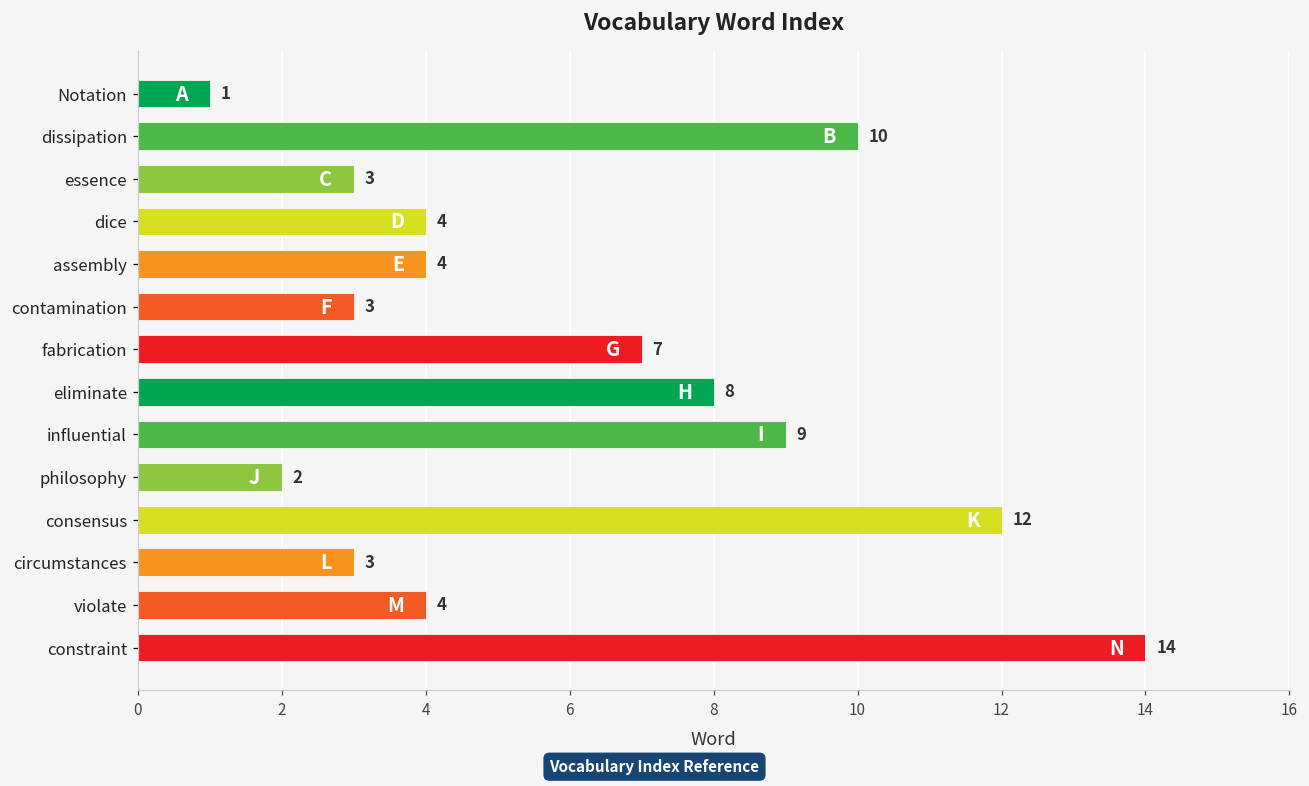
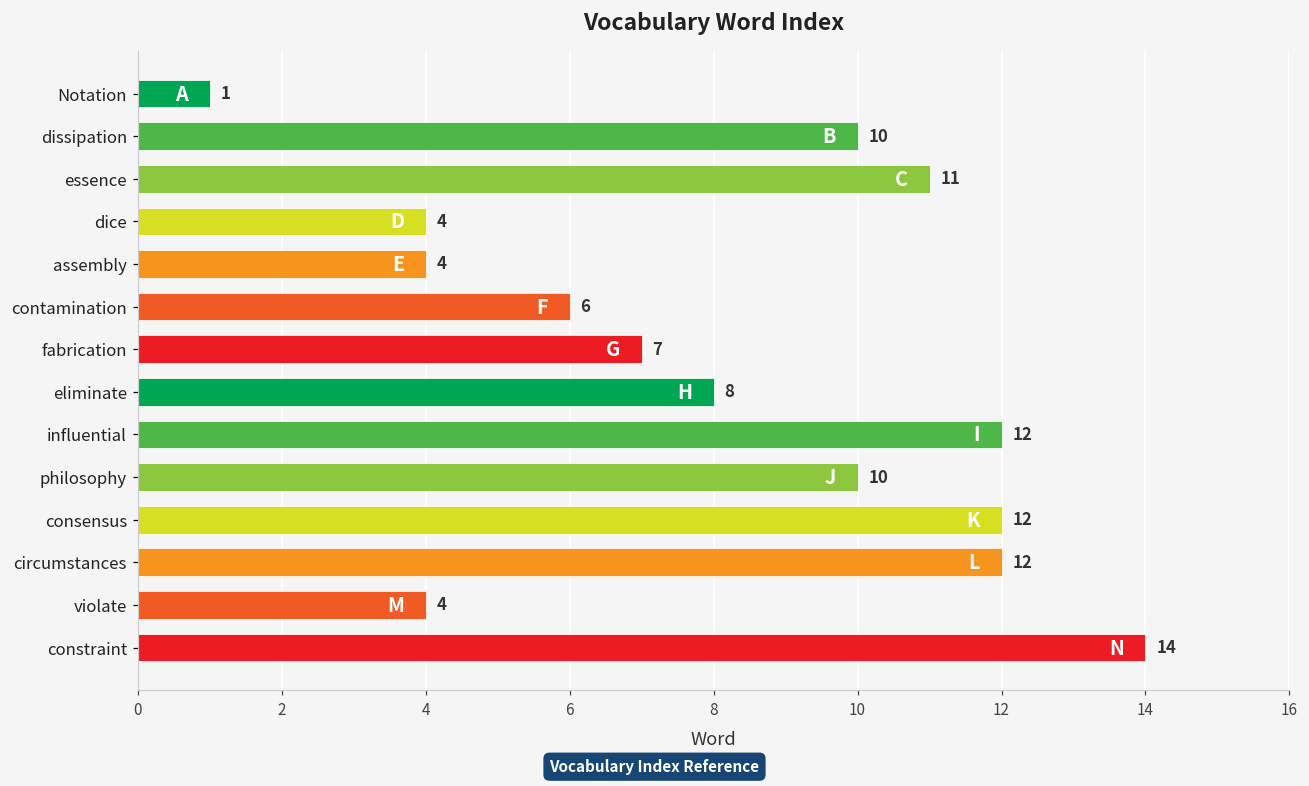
essence: 3 -> 11
contamination: 3 -> 6
influential: 9 -> 12
philosophy: 2 -> 10
circumstances: 3 -> 12
